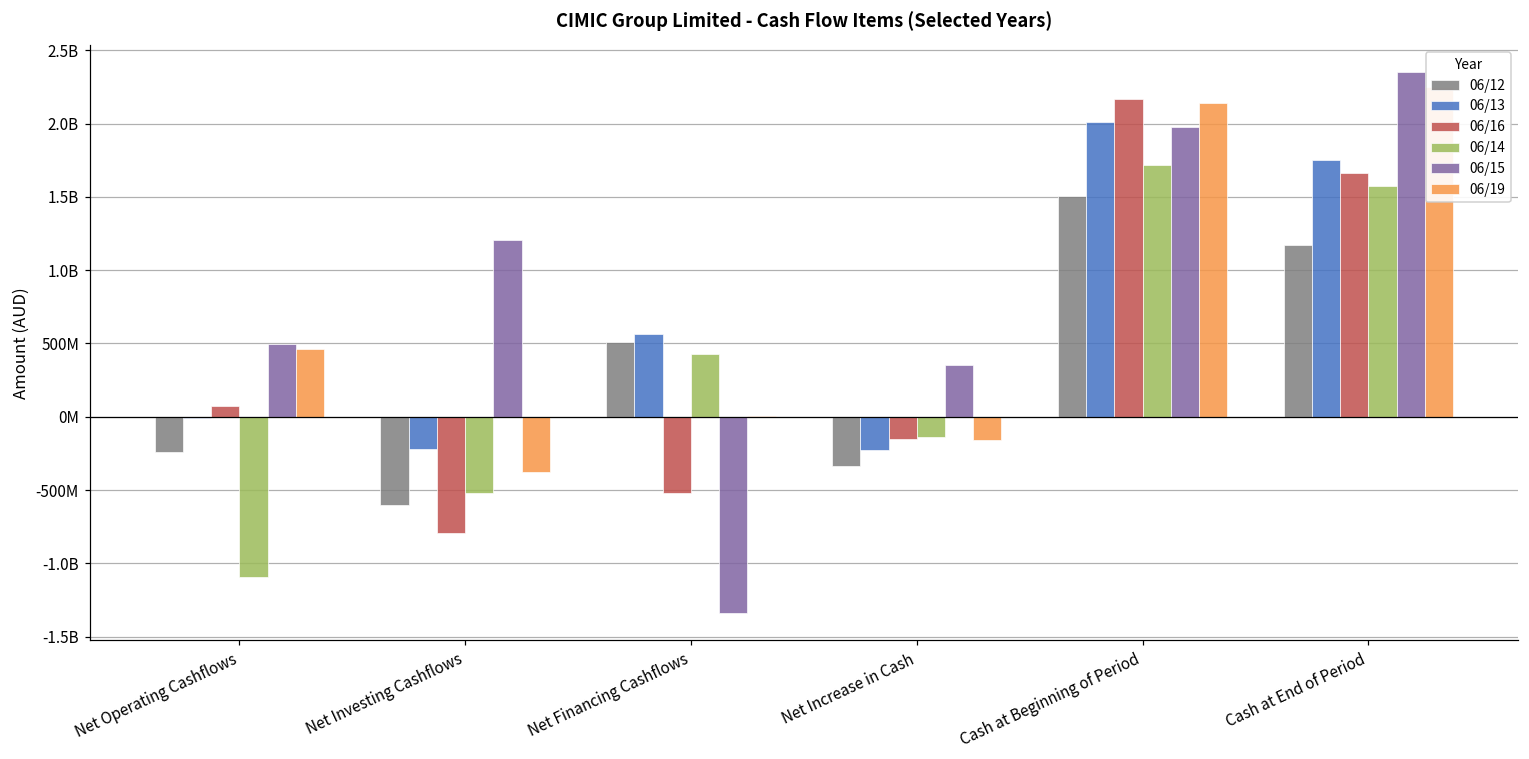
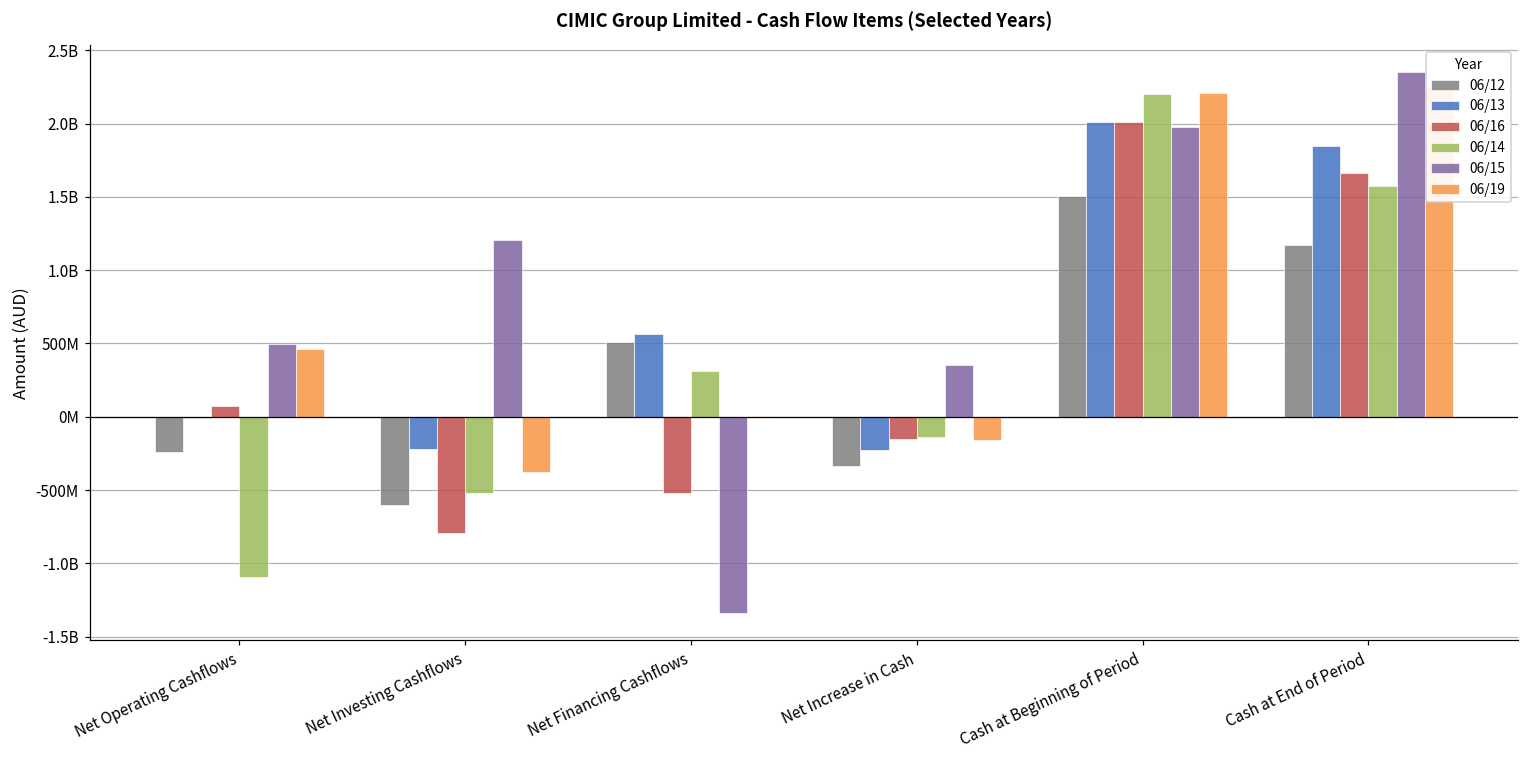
06/14, Net Financing Cashflows: 420000000 -> 310000000
06/16, Cash at Beginning of Period: 2170000000 -> 2010000000
06/14, Cash at Beginning of Period: 1720000000 -> 2200000000
06/19, Cash at Beginning of Period: 2140000000 -> 2210000000
06/13, Cash at End of Period: 1750000000 -> 1850000000
